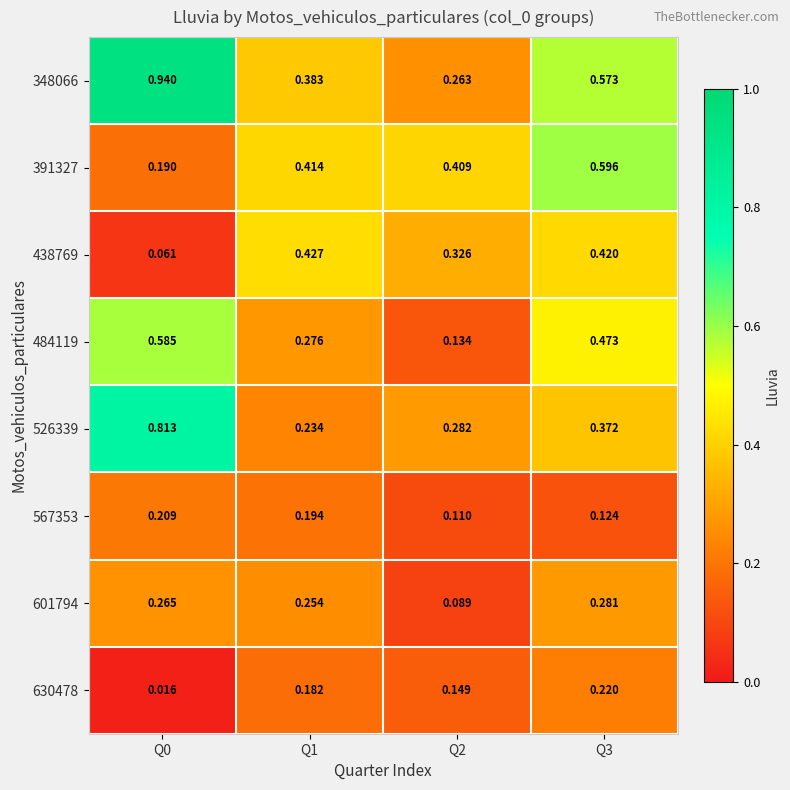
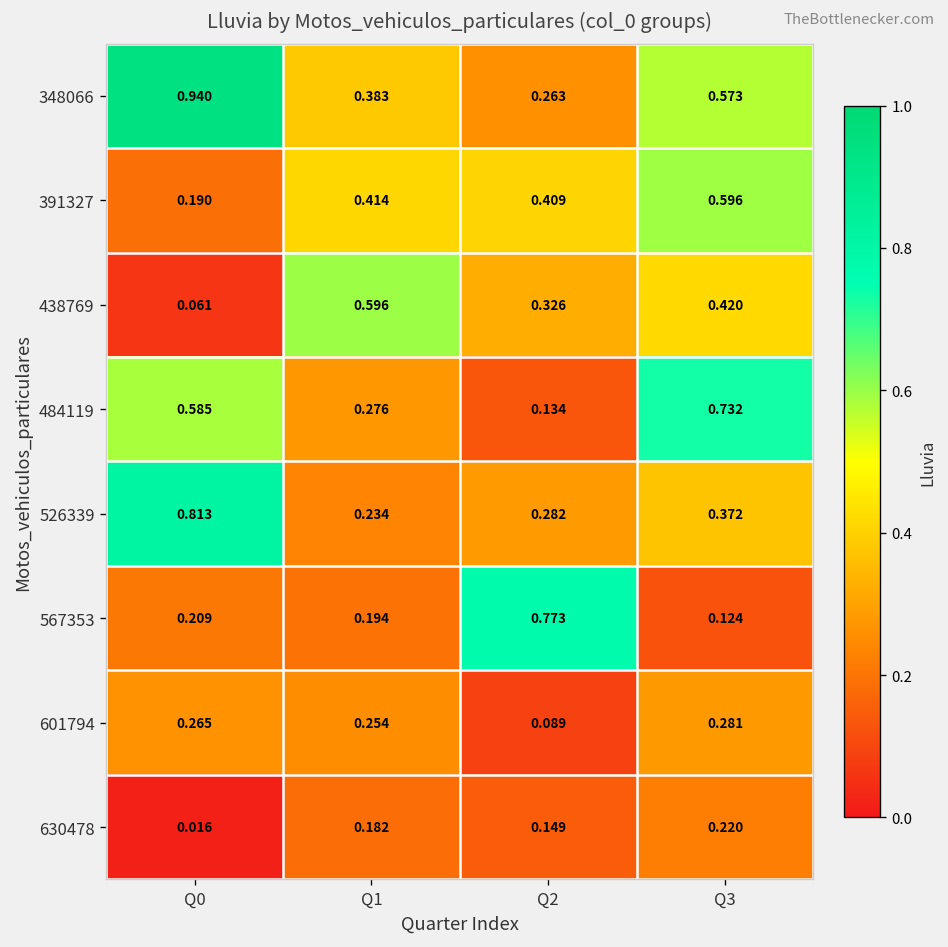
438769, Q1: 0.427 -> 0.596
484119, Q3: 0.473 -> 0.732
567353, Q2: 0.110 -> 0.773
